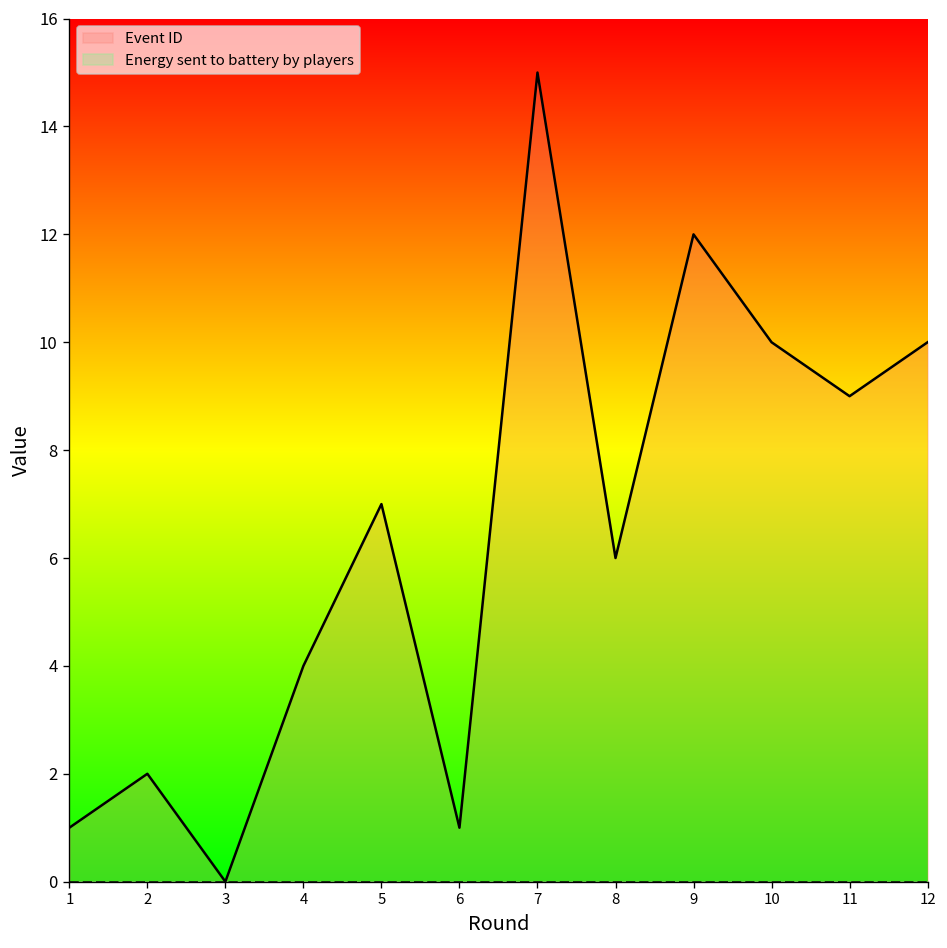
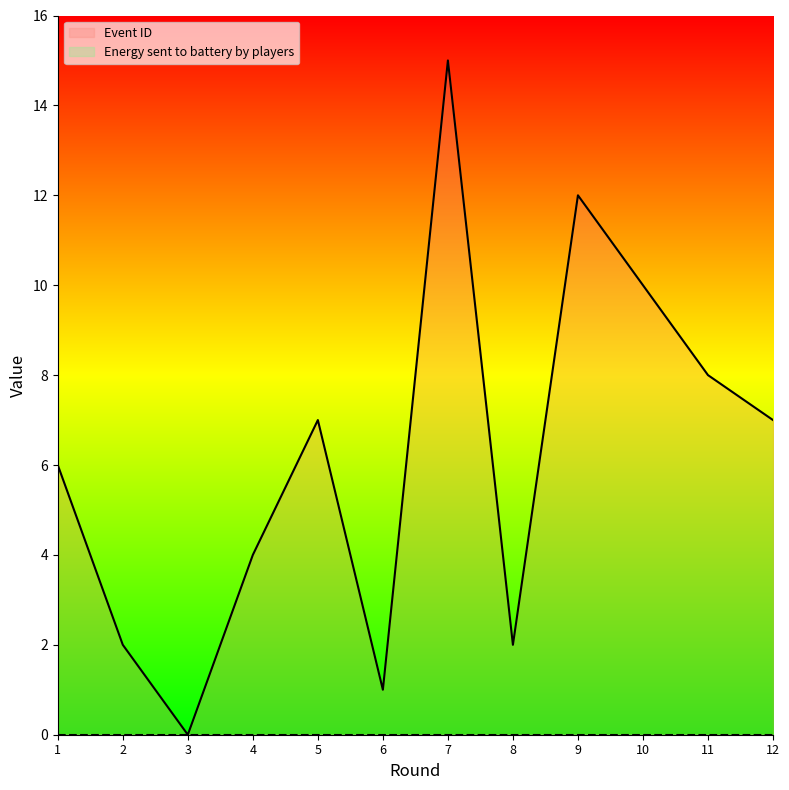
Event ID, 1: 1 -> 6
Event ID, 8: 6 -> 2
Event ID, 11: 9 -> 8
Event ID, 12: 10 -> 7
